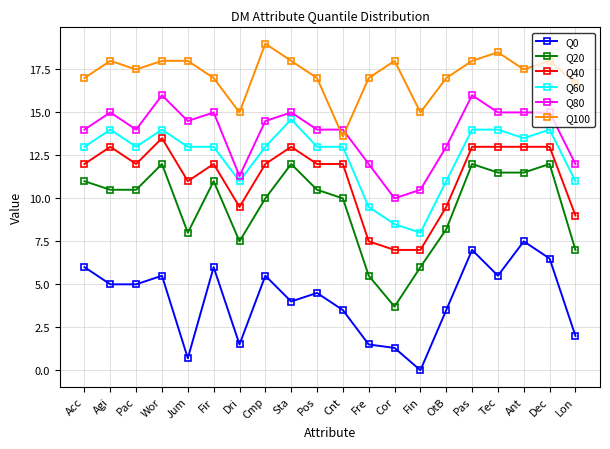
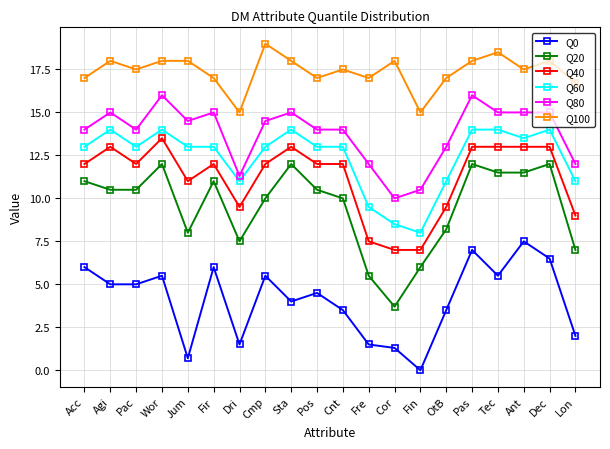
Q60, Sta: 14.6 -> 14.0
Q100, Cnt: 13.6 -> 17.5
